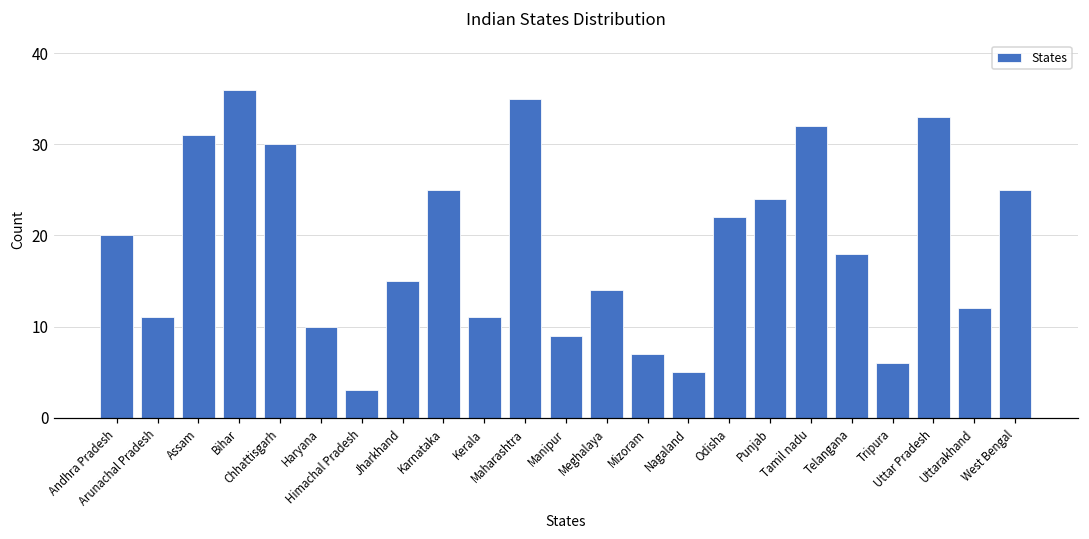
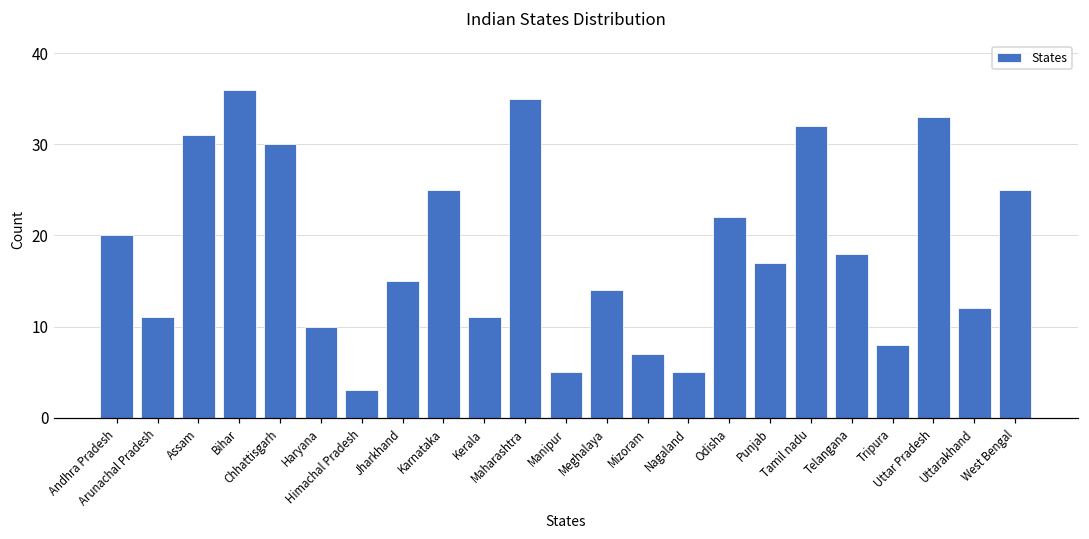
Manipur: 9 -> 5
Punjab: 24 -> 17
Tripura: 6 -> 8
